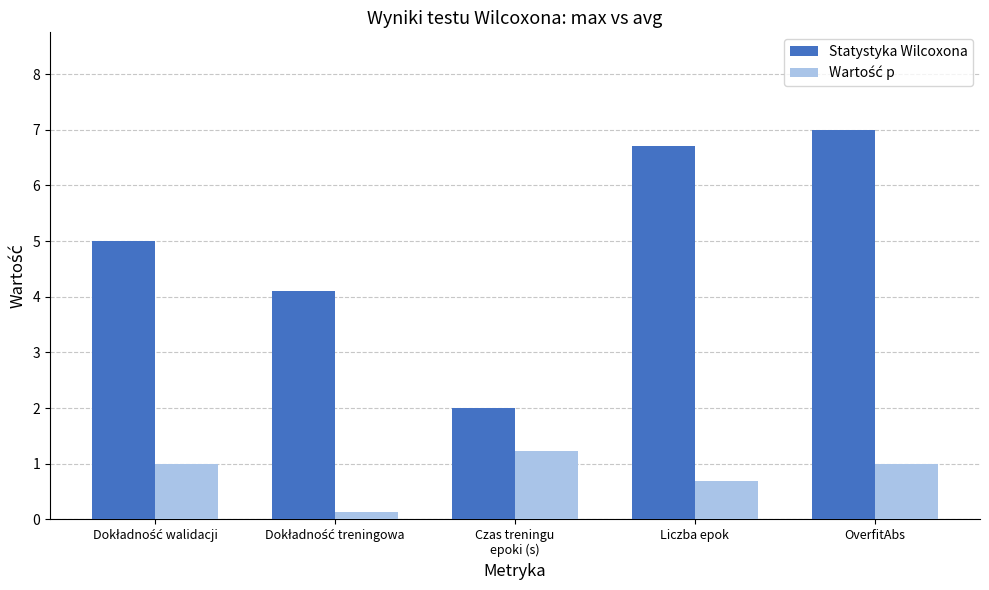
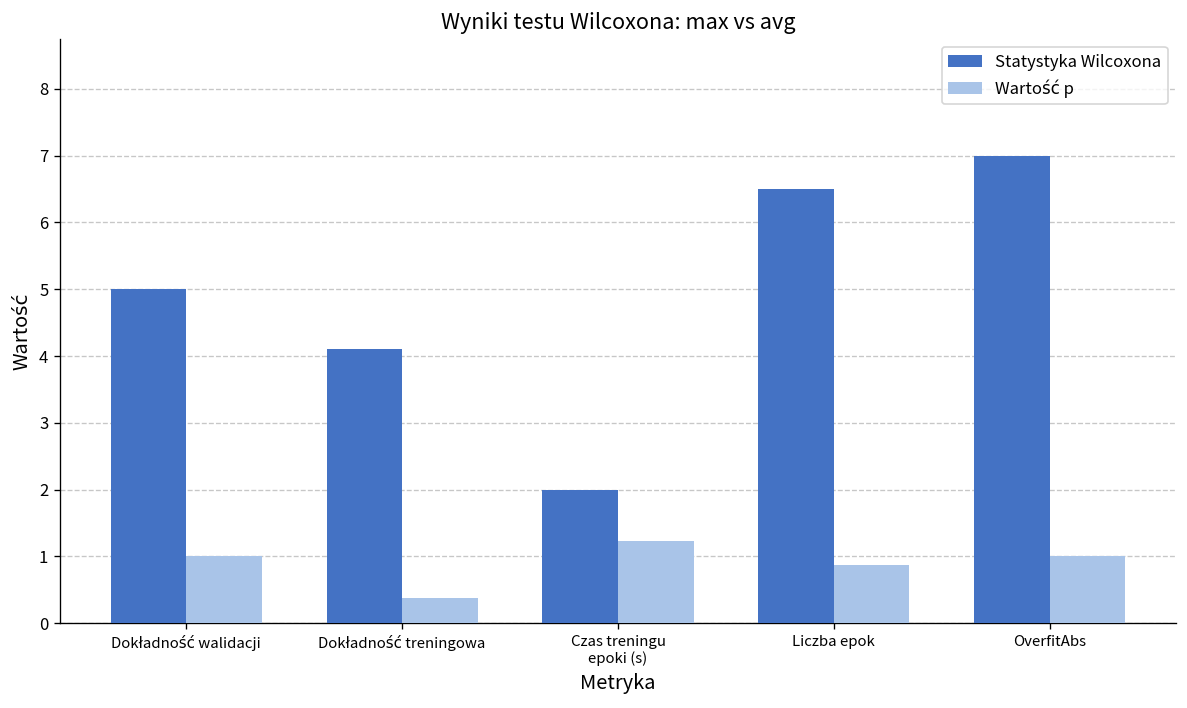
Wartość p, Dokładność treningowa: 0.1 -> 0.4
Statystyka Wilcoxona, Liczba epok: 6.7 -> 6.5
Wartość p, Liczba epok: 0.7 -> 0.9
